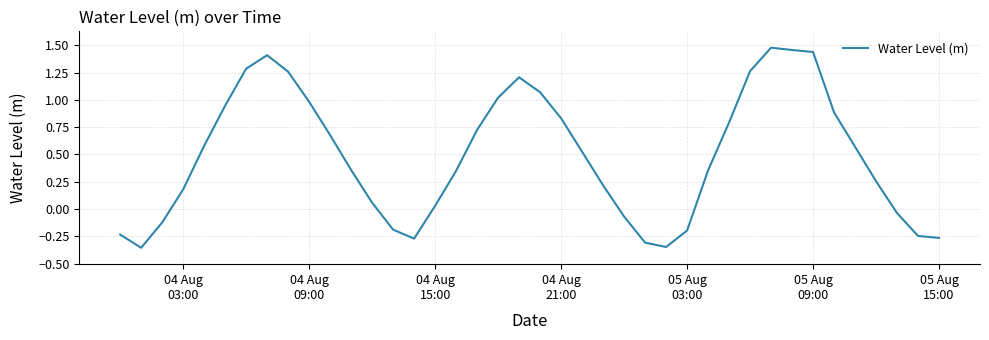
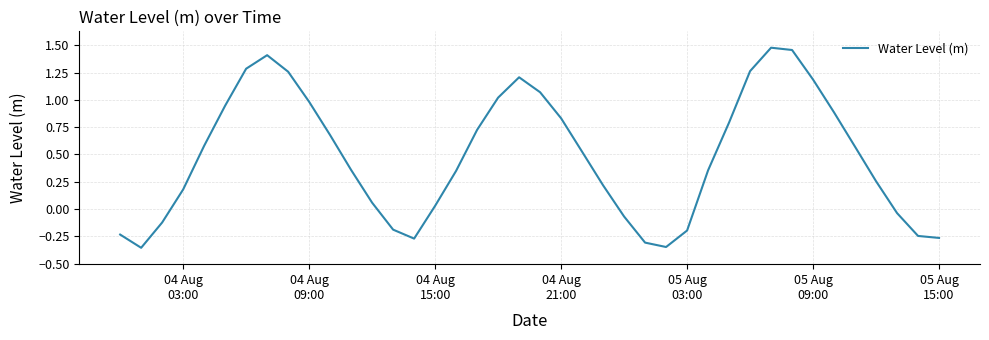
05 Aug 09:00: 1.44 -> 1.19
